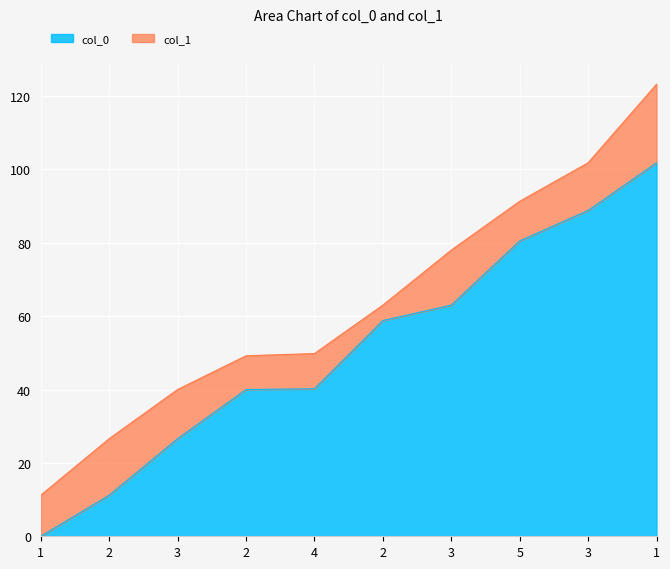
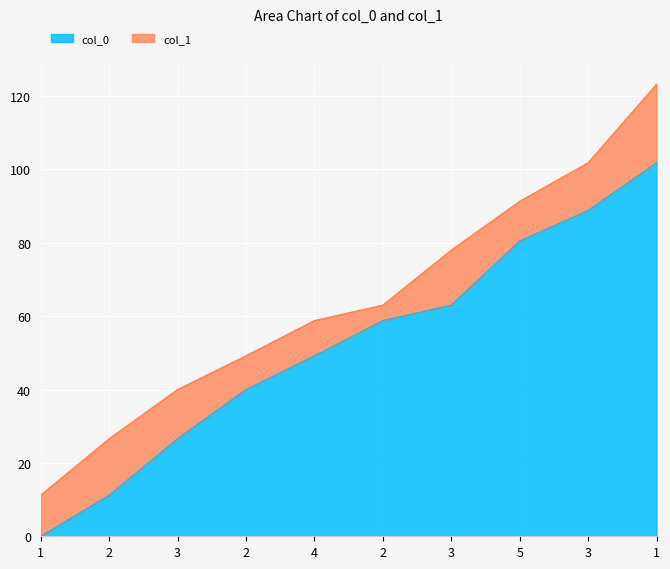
col_0, 4: 40 -> 49
